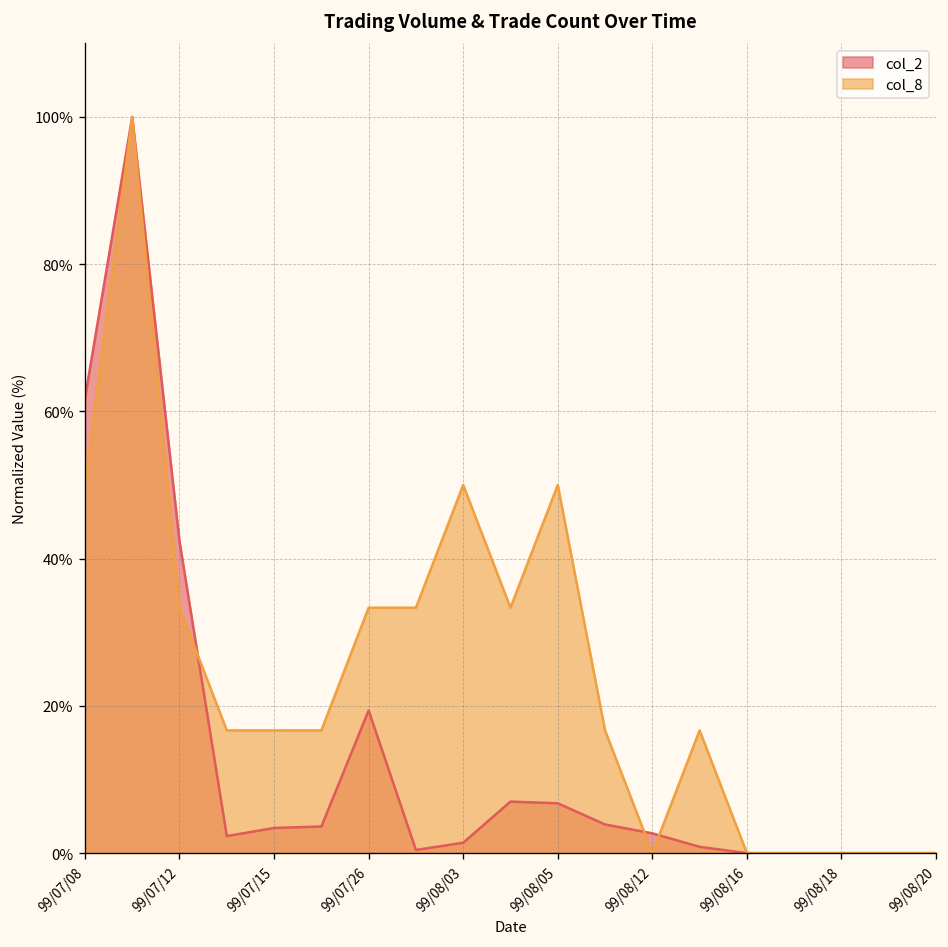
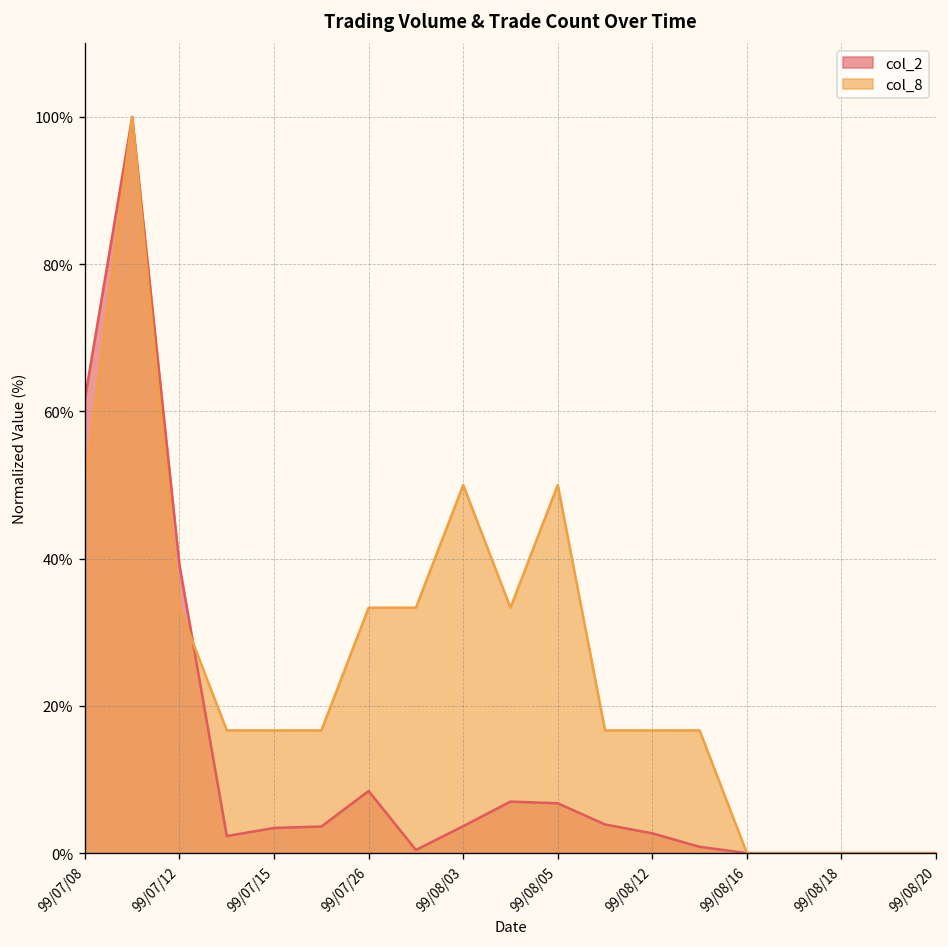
col_2, 99/07/12: 42% -> 39%
col_2, 99/07/26: 19% -> 8%
col_2, 99/08/03: 1% -> 4%
col_8, 99/08/12: 0% -> 17%
